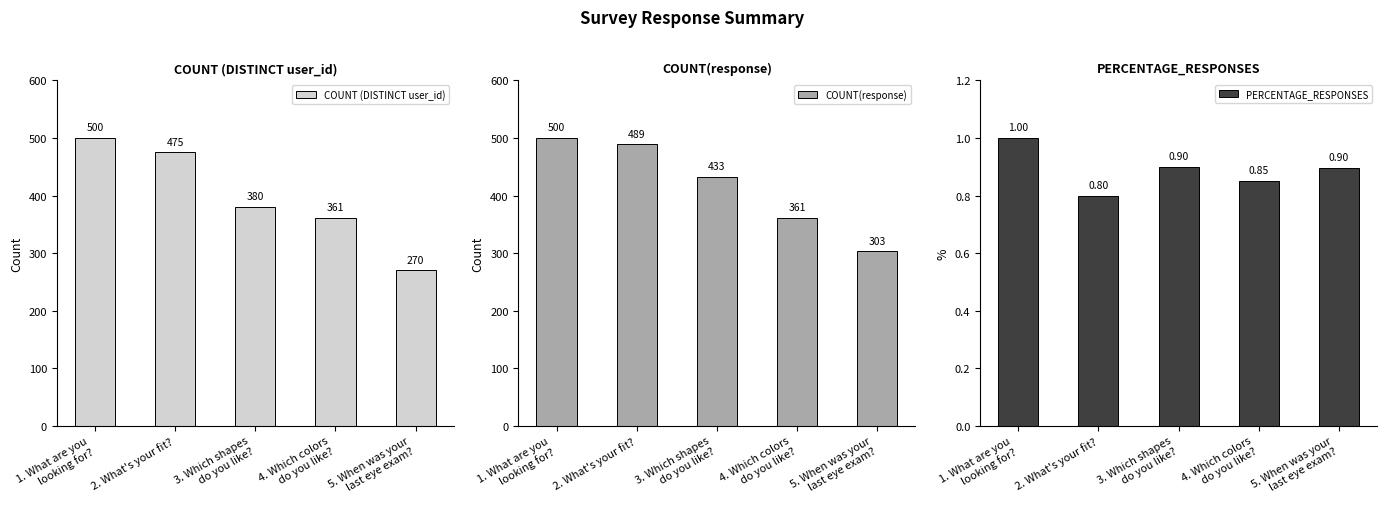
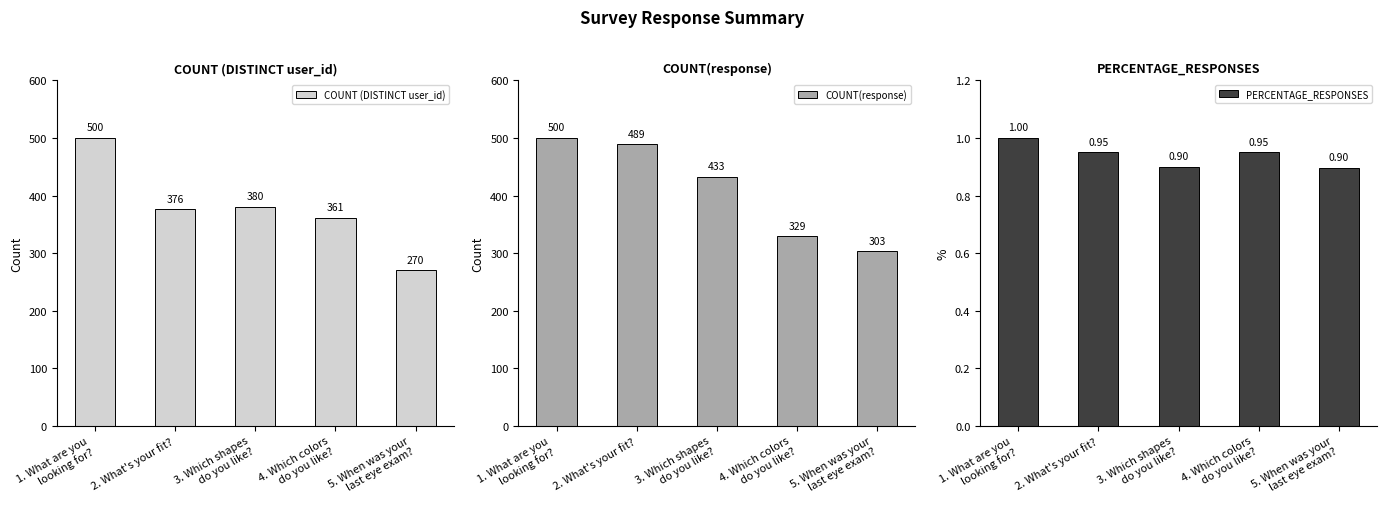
COUNT (DISTINCT user_id), 2. What's your fit?: 475 -> 376
COUNT(response), 4. Which colors do you like?: 361 -> 329
PERCENTAGE_RESPONSES, 2. What's your fit?: 0.80 -> 0.95
PERCENTAGE_RESPONSES, 4. Which colors do you like?: 0.85 -> 0.95
